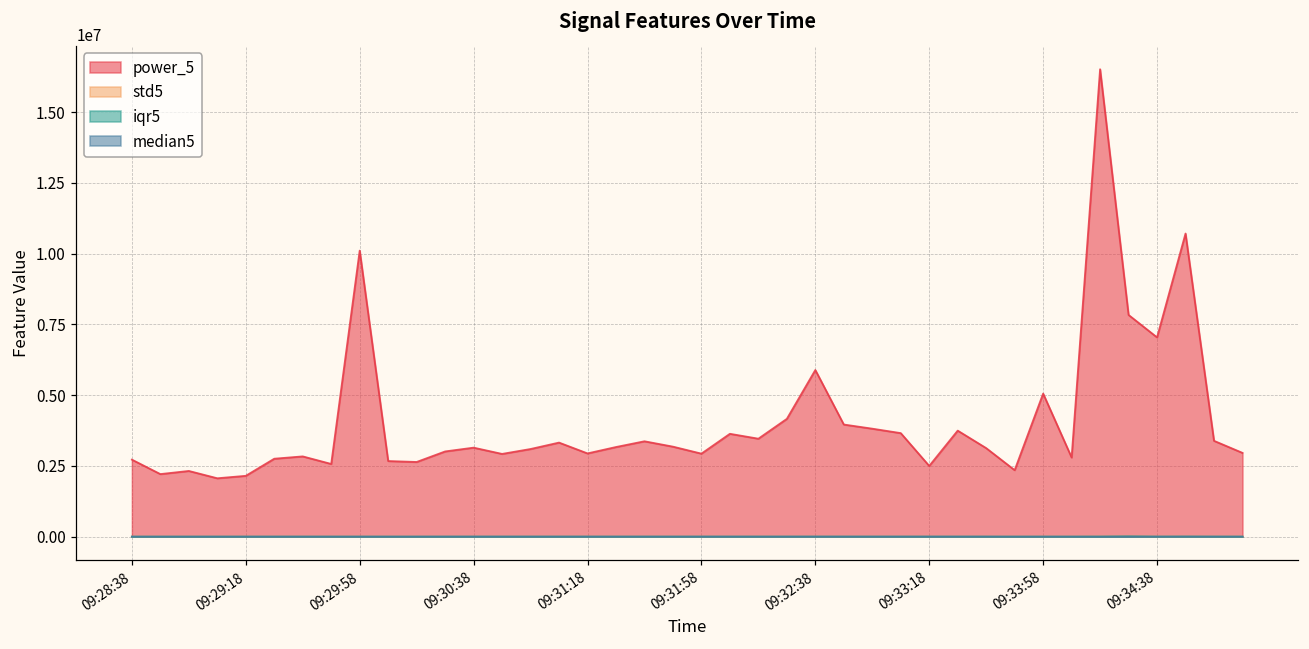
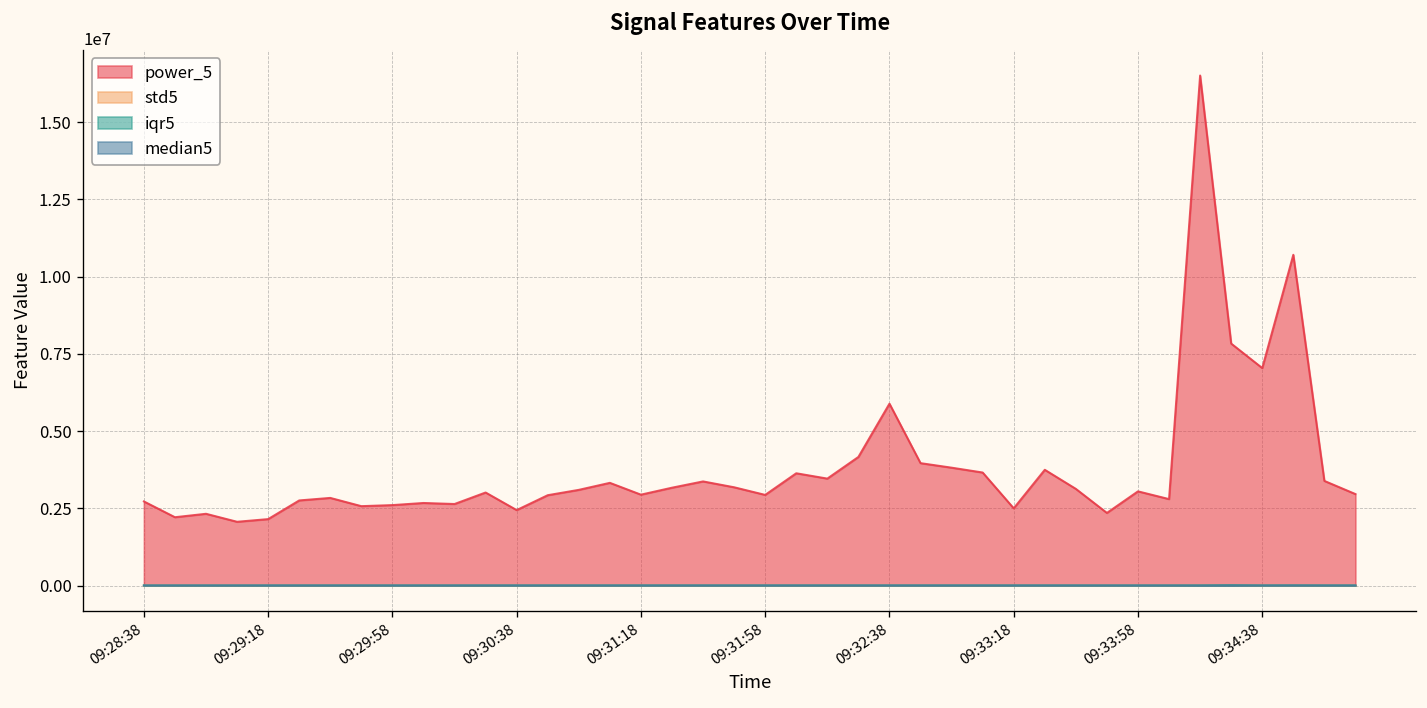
power_5, 09:29:58: 10100000 -> 2600000
power_5, 09:30:38: 3100000 -> 2400000
power_5, 09:33:58: 5100000 -> 3000000
